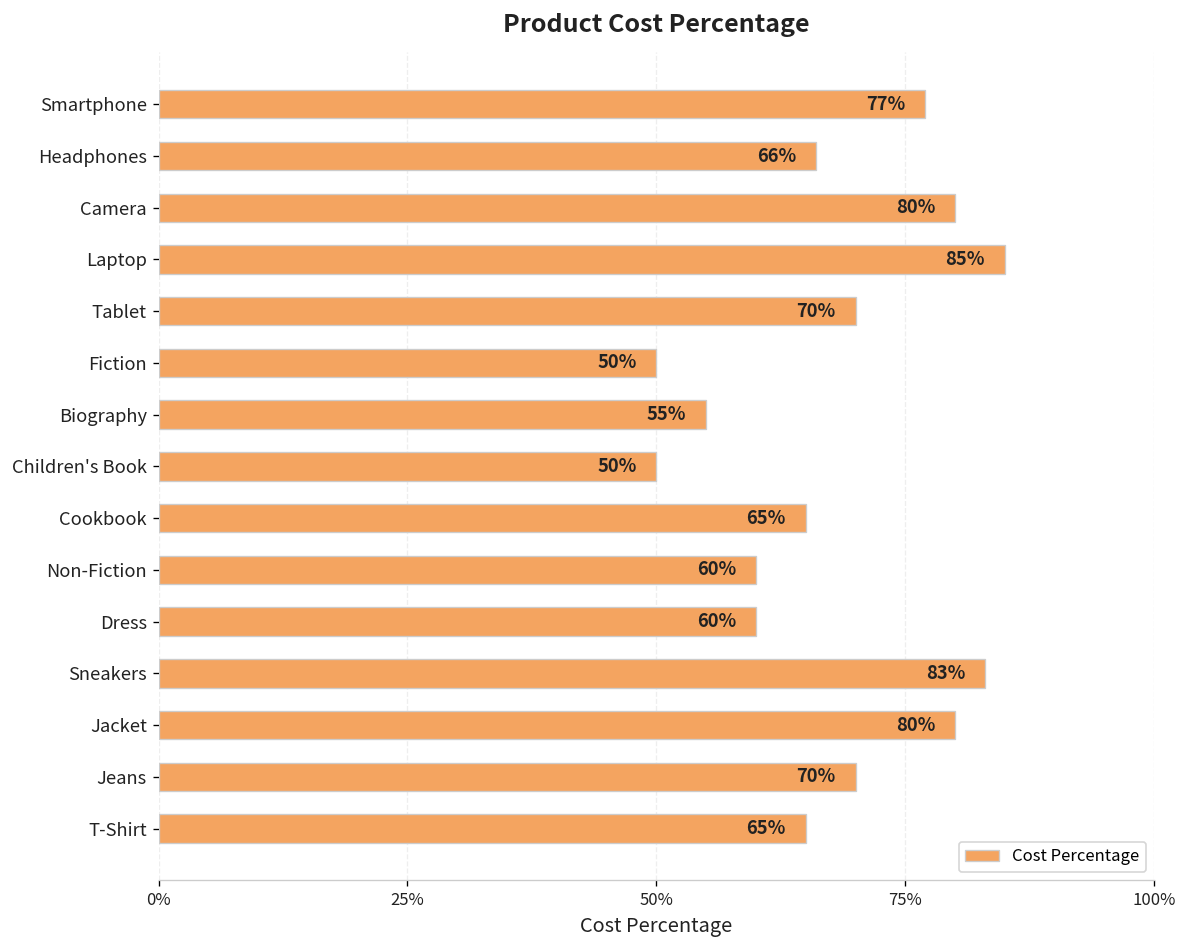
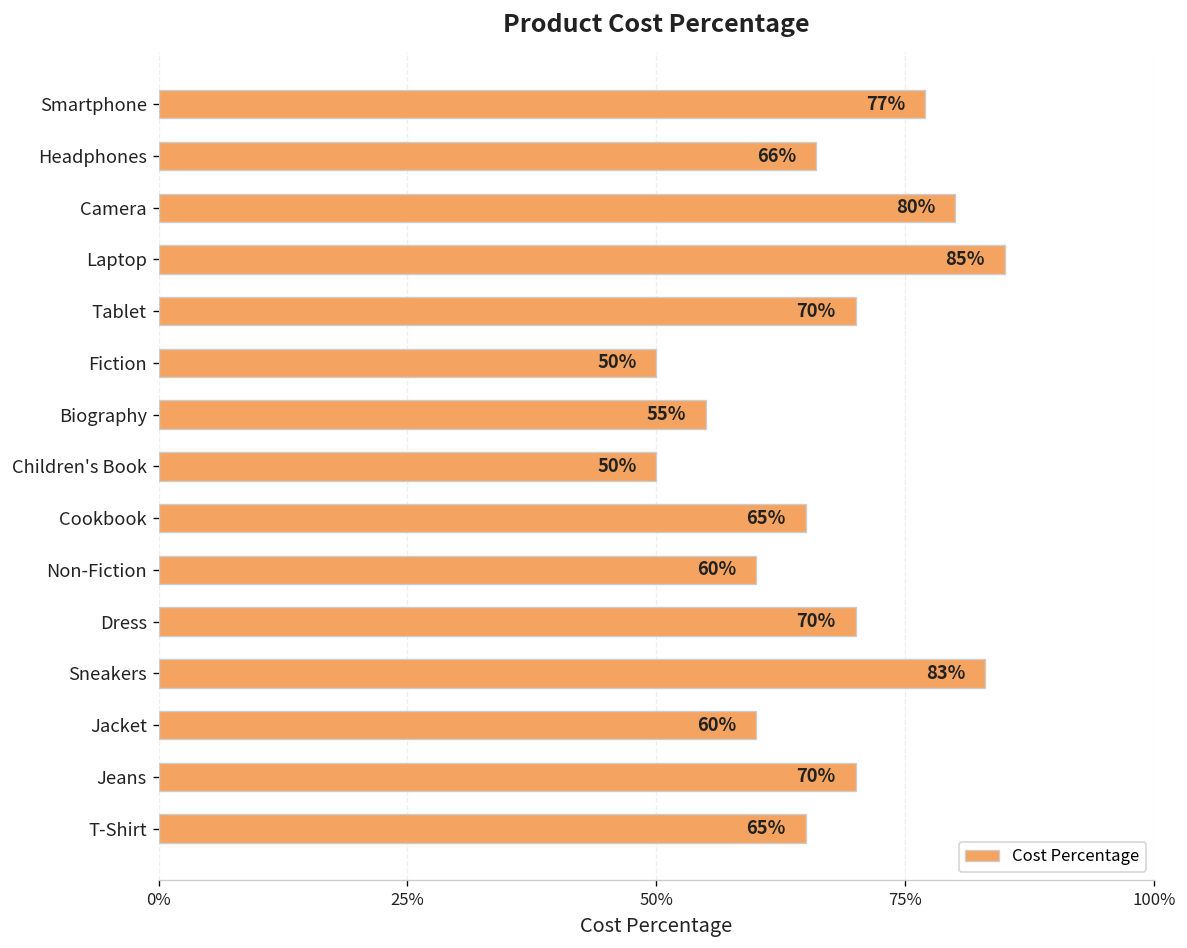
Dress: 60% -> 70%
Jacket: 80% -> 60%
